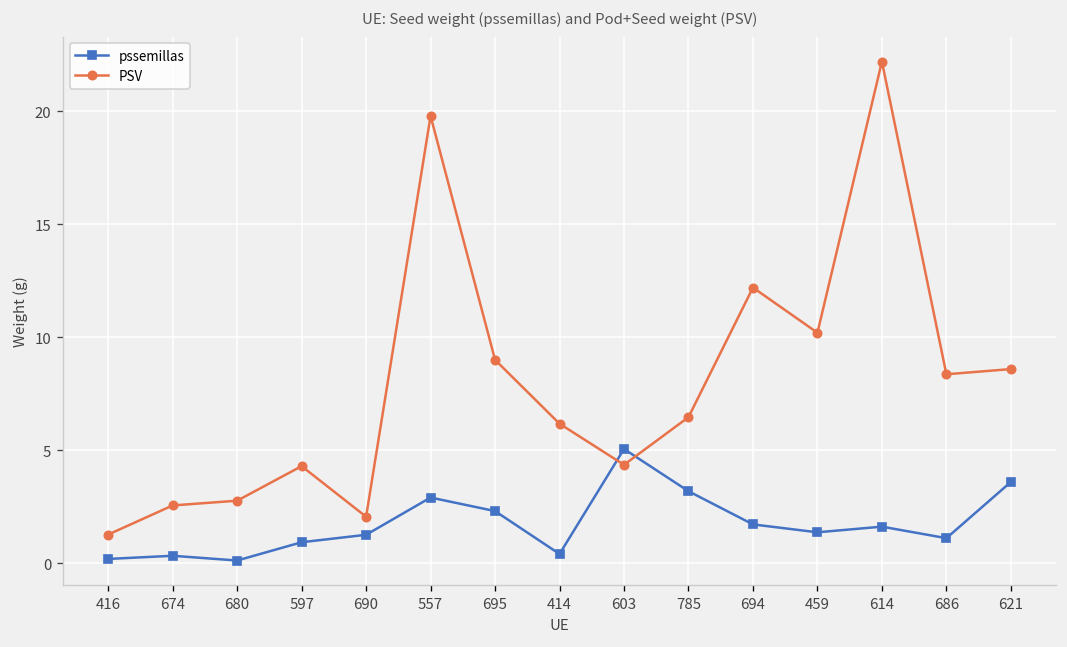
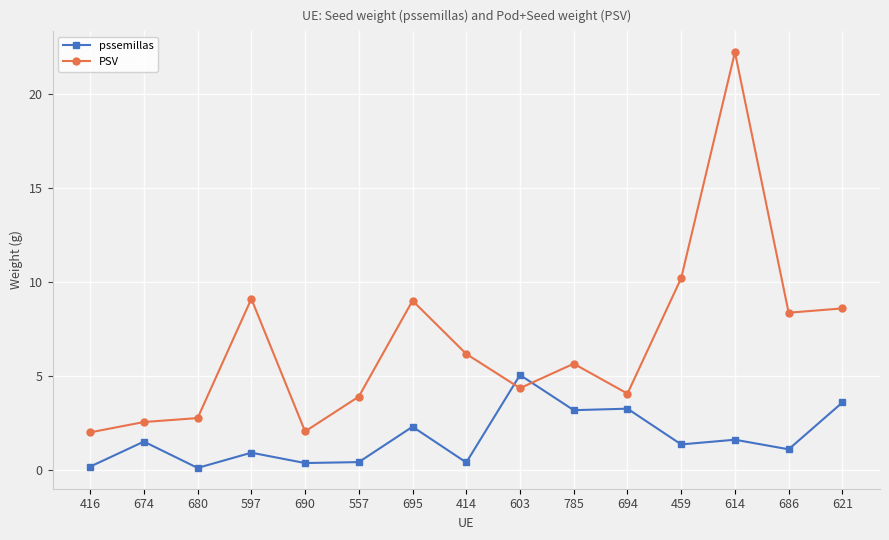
PSV, 416: 1.3 -> 2.0
pssemillas, 674: 0.3 -> 1.5
PSV, 597: 4.3 -> 9.1
pssemillas, 690: 1.3 -> 0.4
pssemillas, 557: 2.9 -> 0.4
PSV, 557: 19.8 -> 3.9
PSV, 785: 6.5 -> 5.7
pssemillas, 694: 1.7 -> 3.3
PSV, 694: 12.2 -> 4.1
